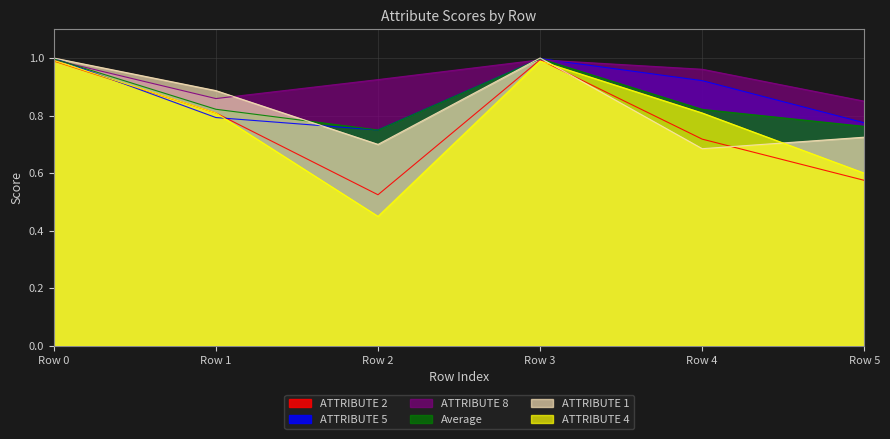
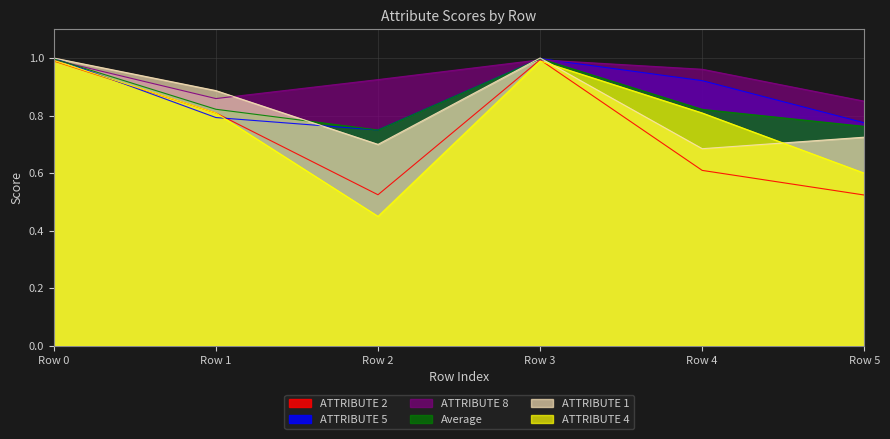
ATTRIBUTE 2, Row 4: 0.72 -> 0.61
ATTRIBUTE 2, Row 5: 0.58 -> 0.52
